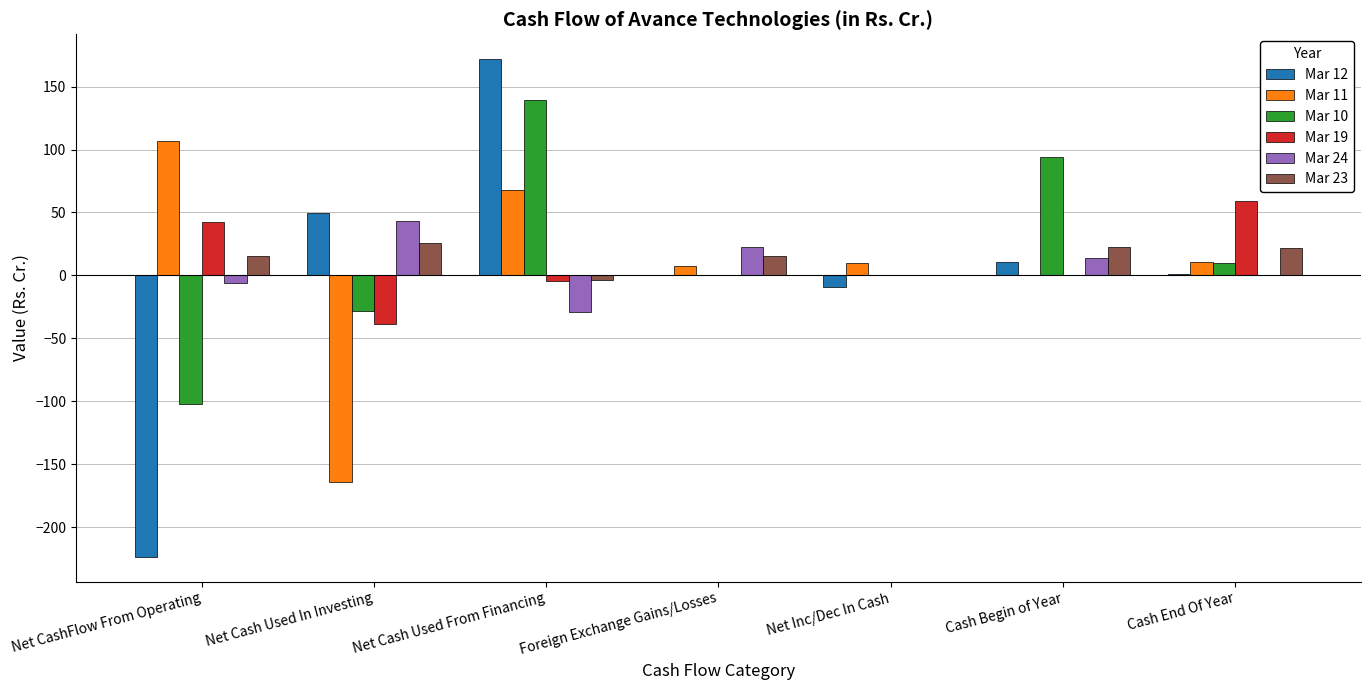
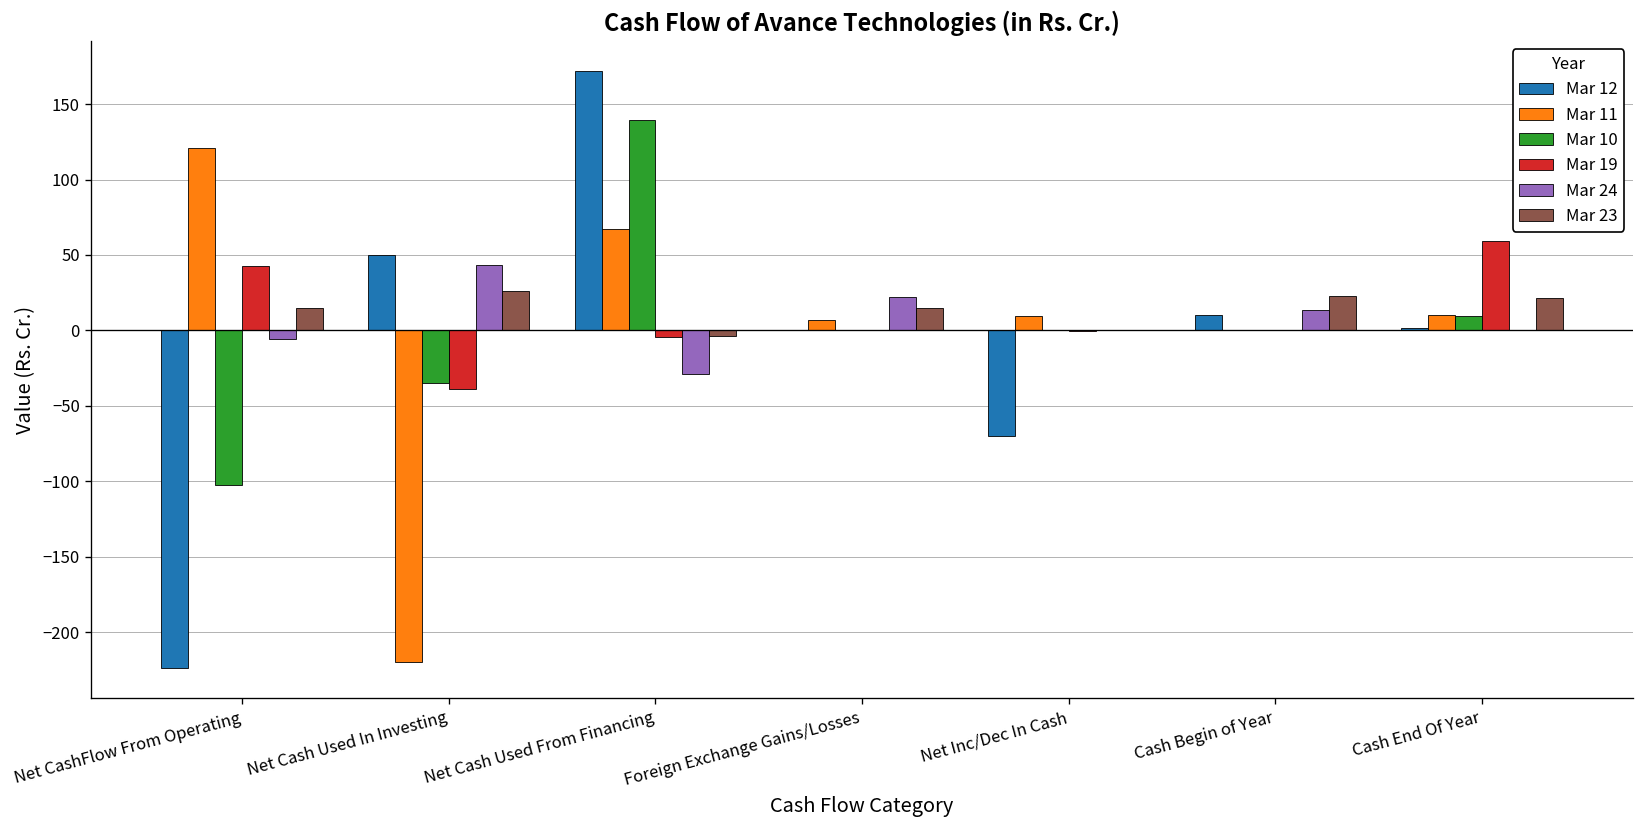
Mar 11, Net CashFlow From Operating: 107 -> 121
Mar 11, Net Cash Used In Investing: -164 -> -220
Mar 10, Net Cash Used In Investing: -28 -> -35
Mar 12, Net Inc/Dec In Cash: -9 -> -70
Mar 10, Cash Begin of Year: 94 -> 0
